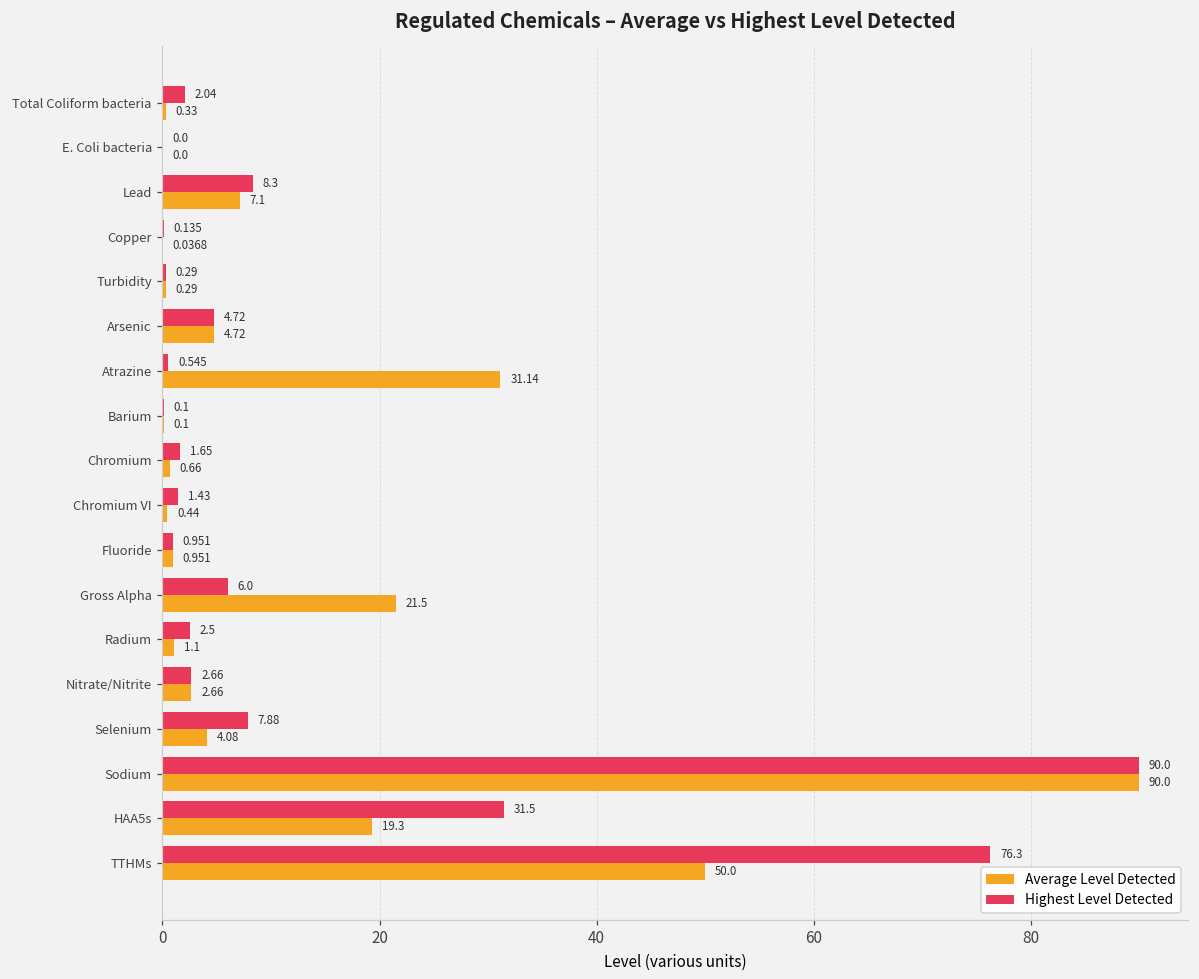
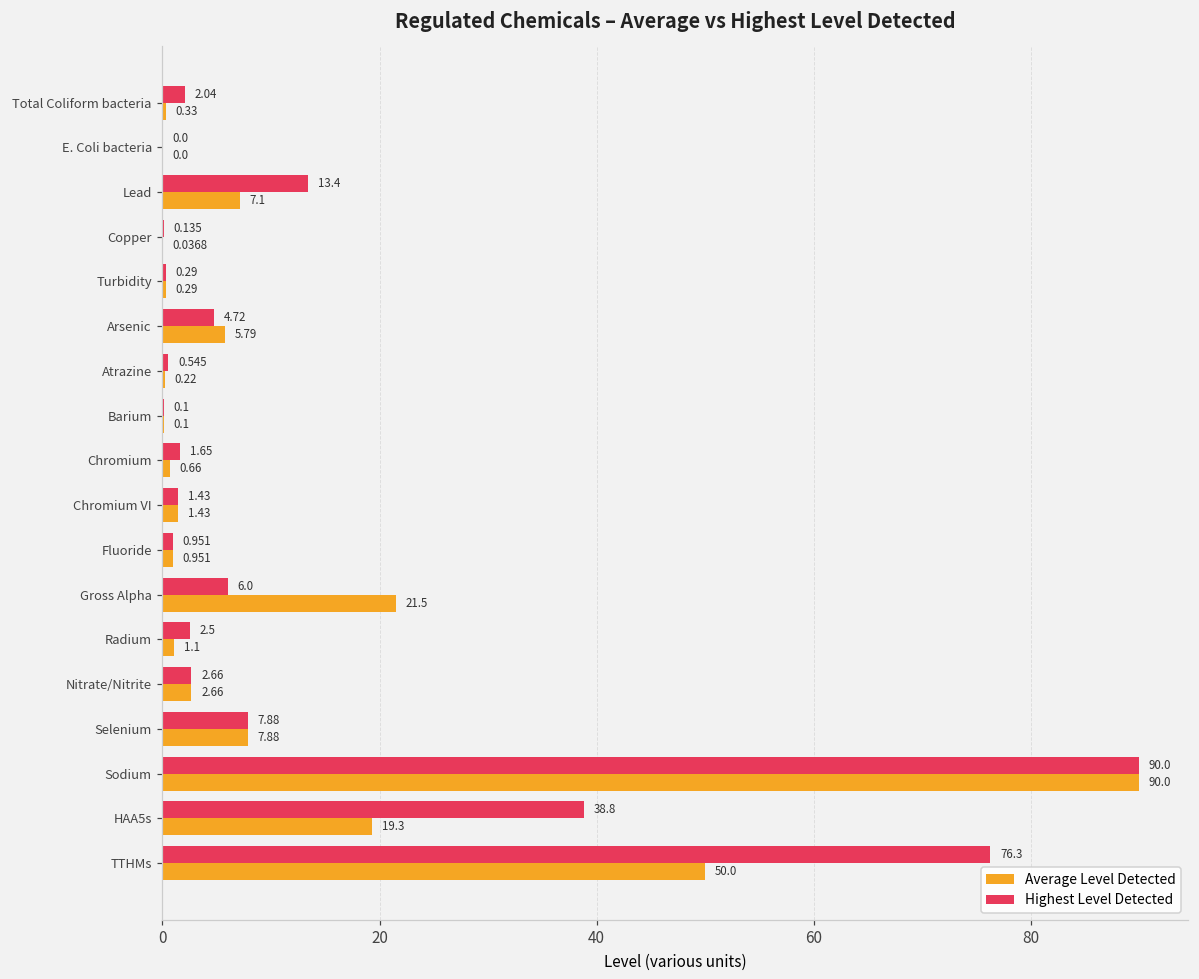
Highest Level Detected, Lead: 8.3 -> 13.4
Average Level Detected, Arsenic: 4.72 -> 5.79
Average Level Detected, Atrazine: 31.14 -> 0.22
Average Level Detected, Chromium VI: 0.44 -> 1.43
Average Level Detected, Selenium: 4.08 -> 7.88
Highest Level Detected, HAA5s: 31.5 -> 38.8
